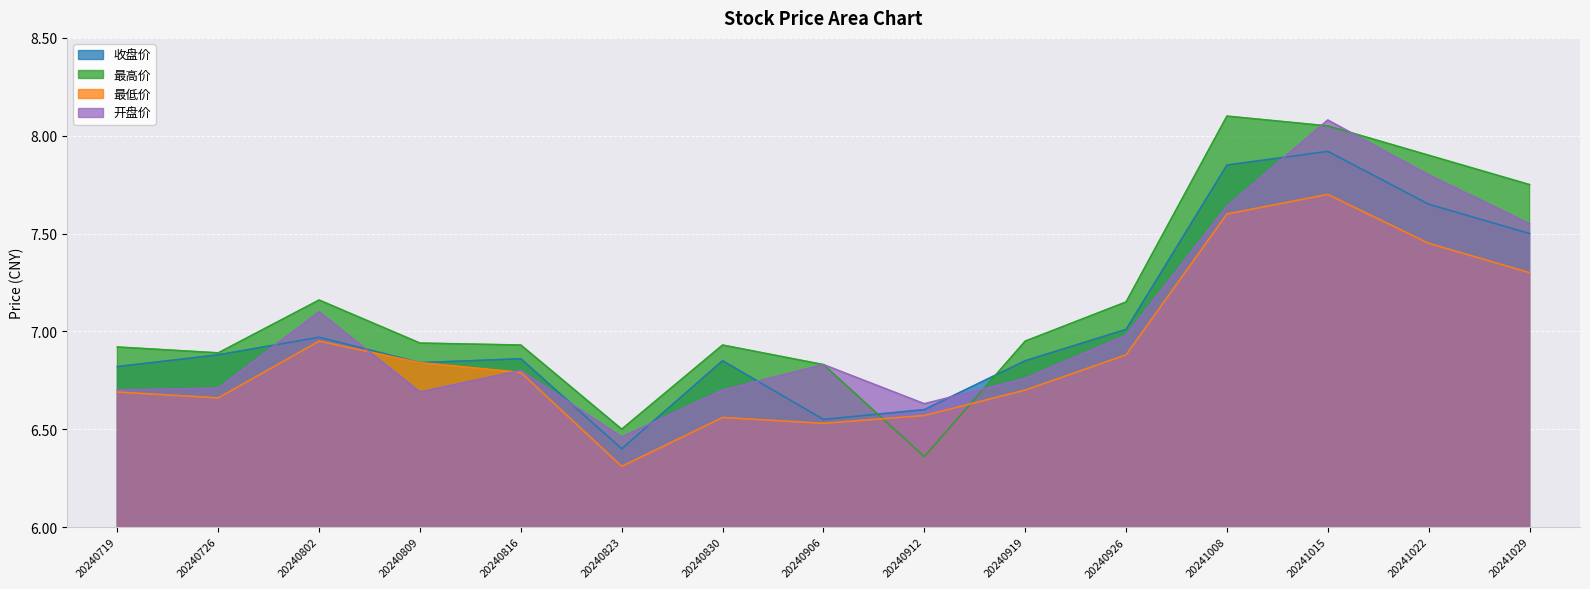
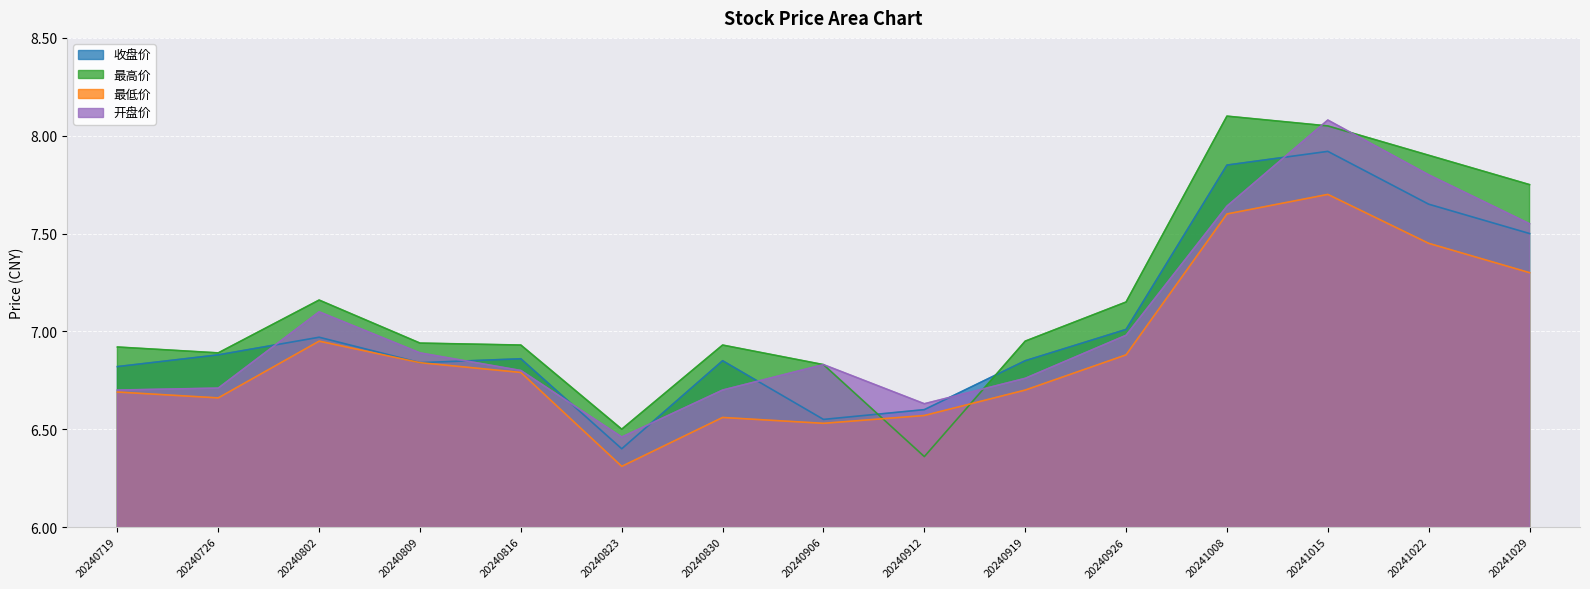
开盘价, 20240809: 6.69 -> 6.89
